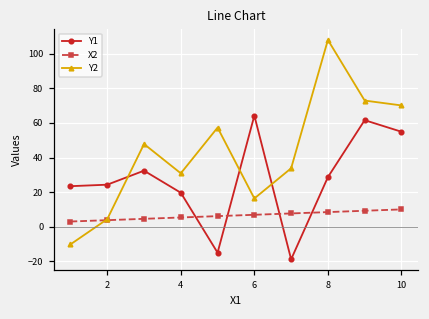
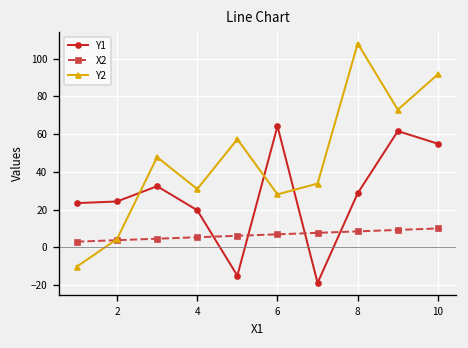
Y2, 6: 16 -> 28
Y2, 10: 70 -> 92
